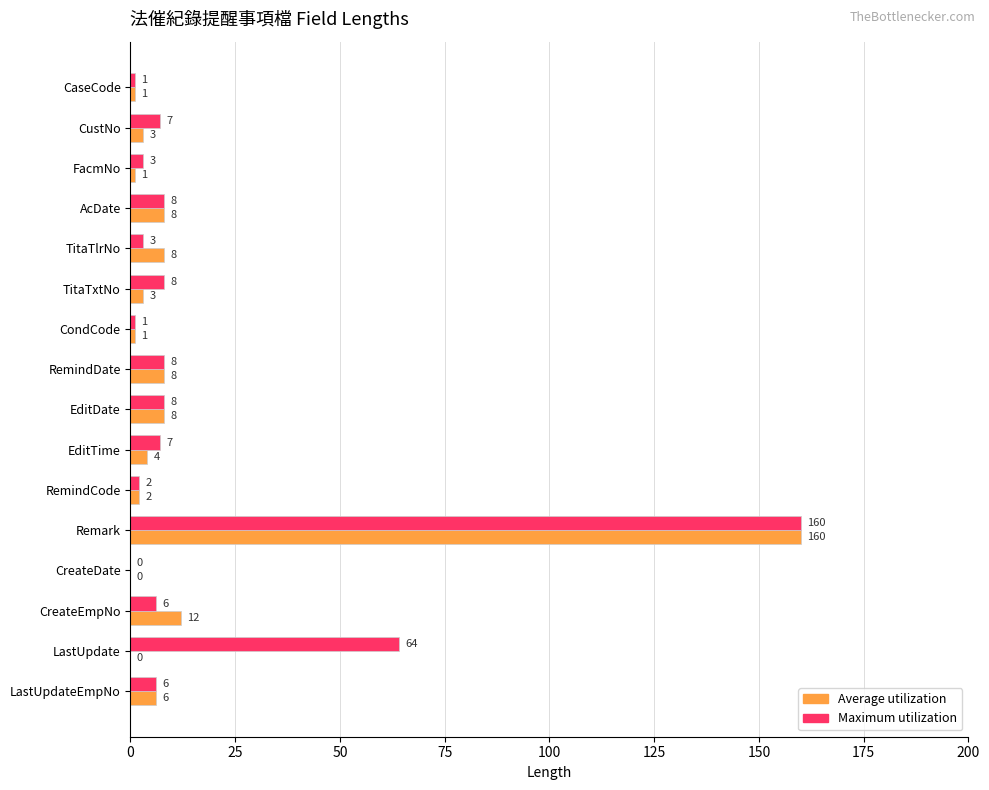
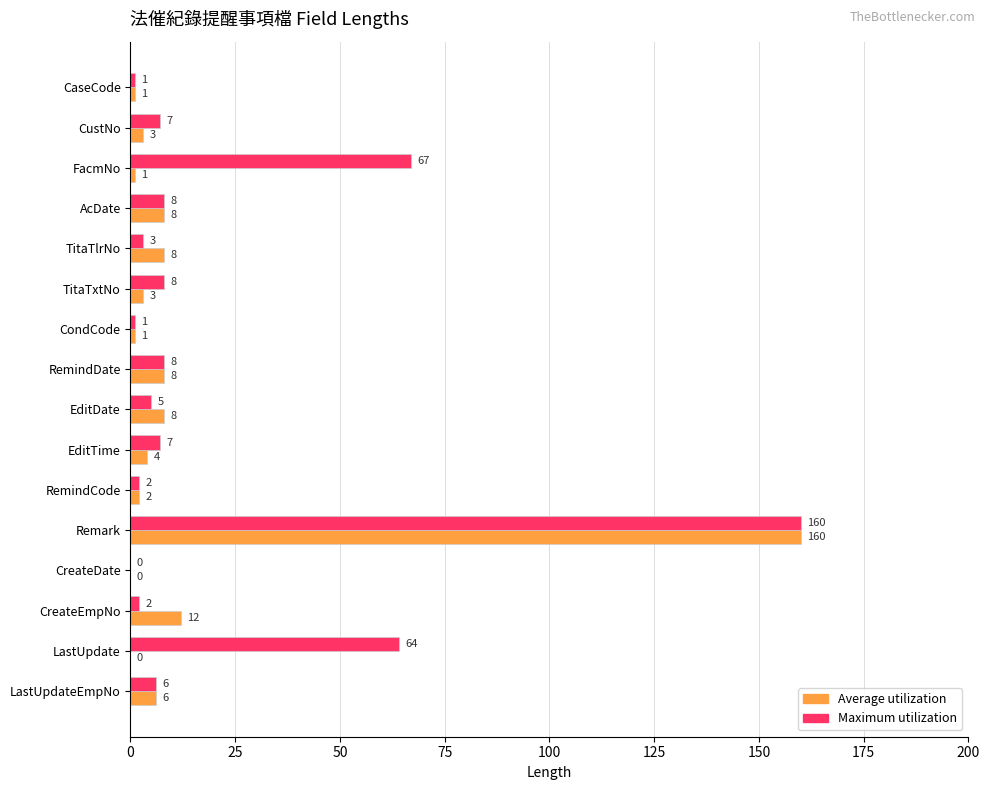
Maximum utilization, FacmNo: 3 -> 67
Maximum utilization, EditDate: 8 -> 5
Maximum utilization, CreateEmpNo: 6 -> 2
